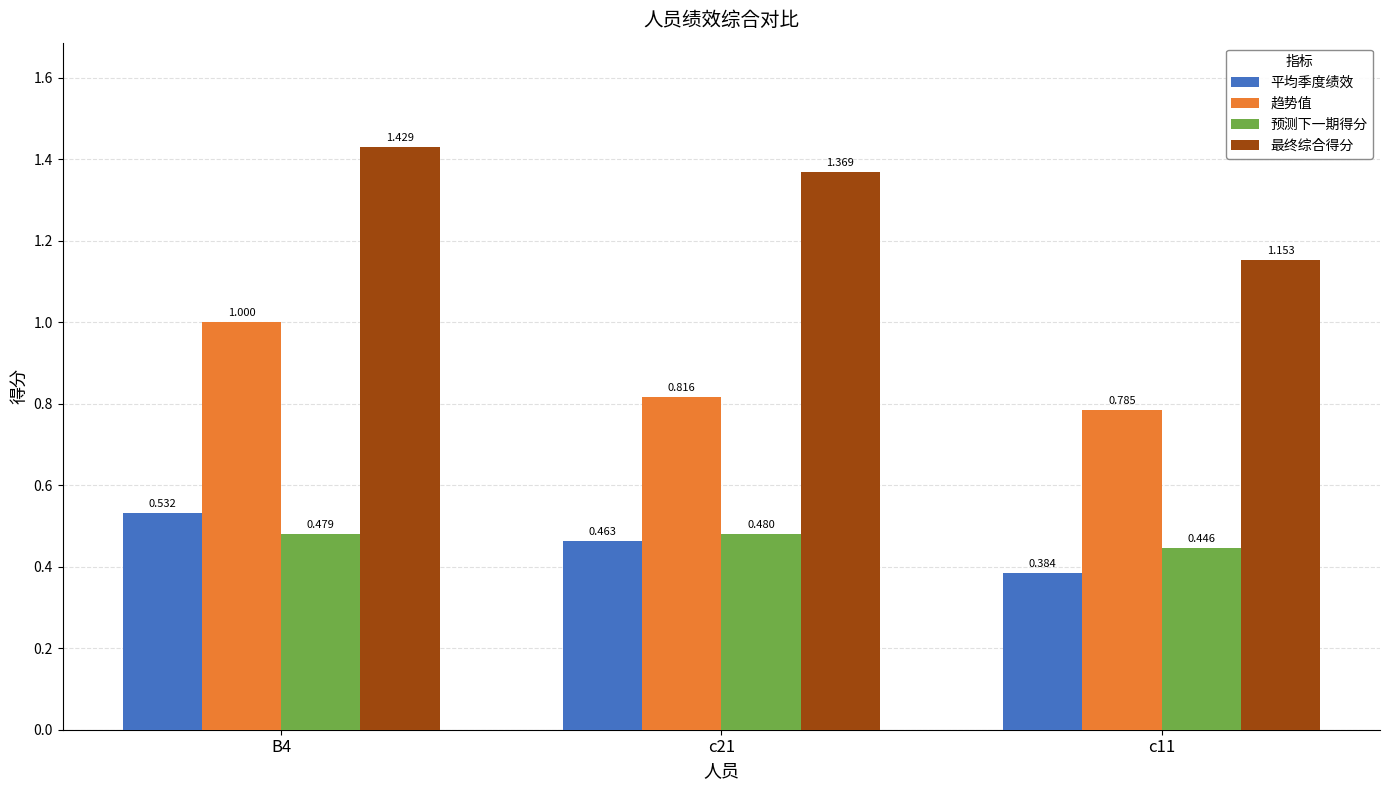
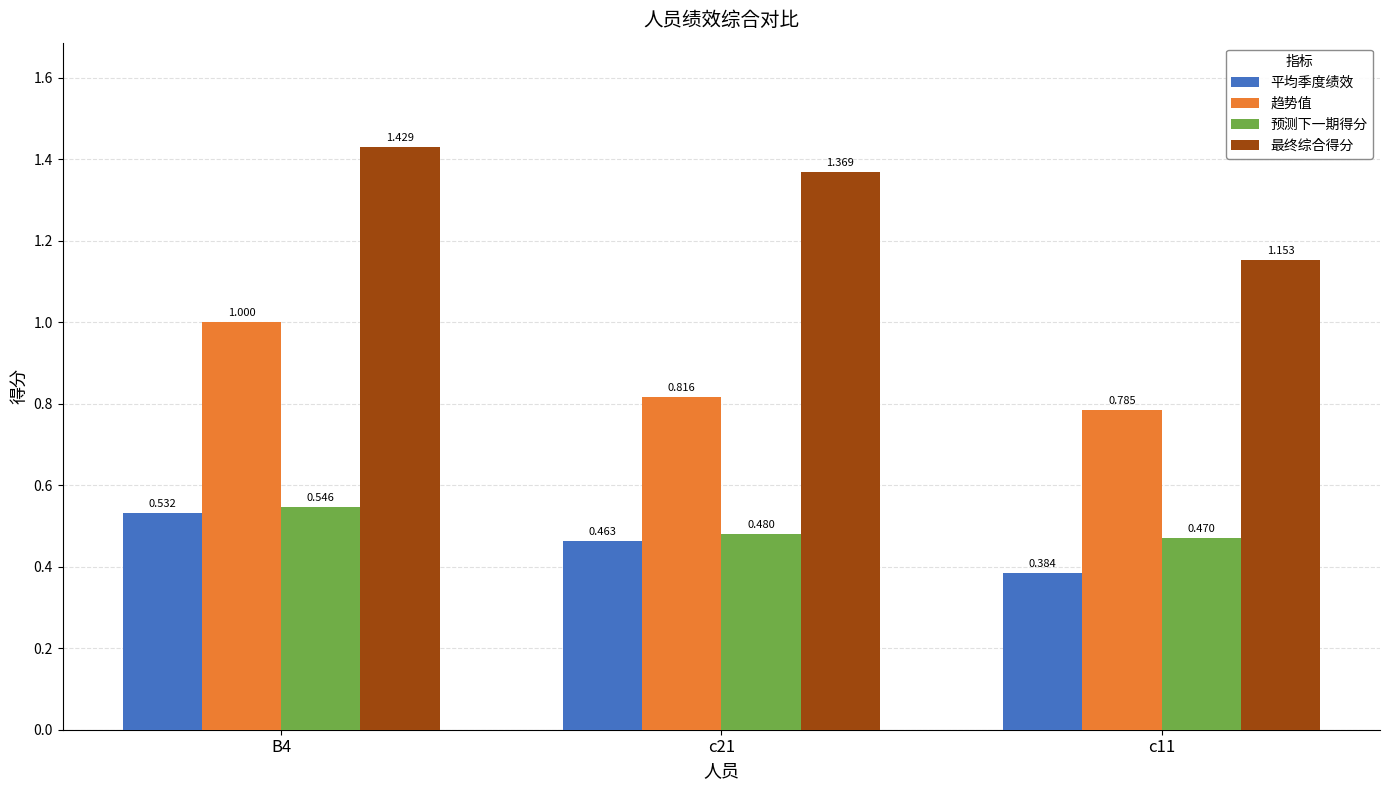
预测下一期得分, B4: 0.479 -> 0.546
预测下一期得分, c11: 0.446 -> 0.470
